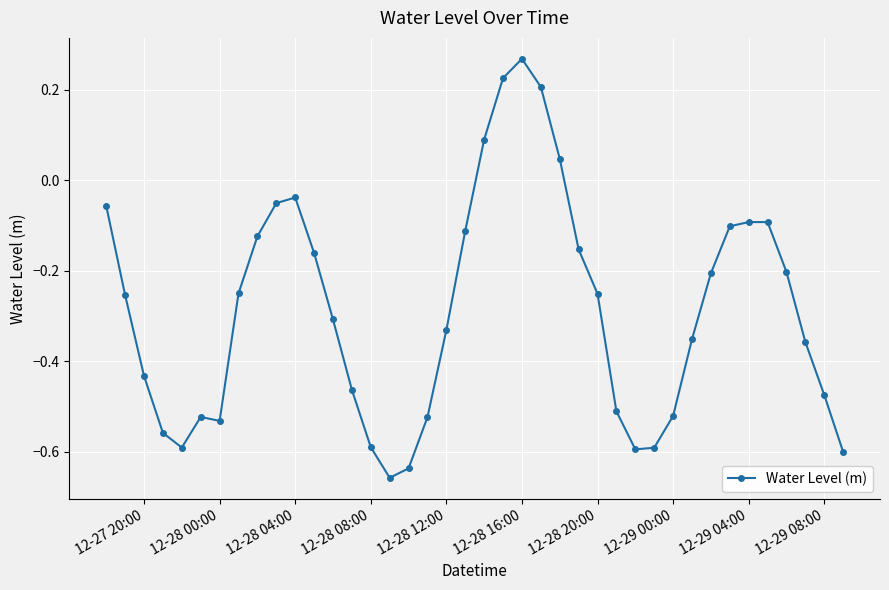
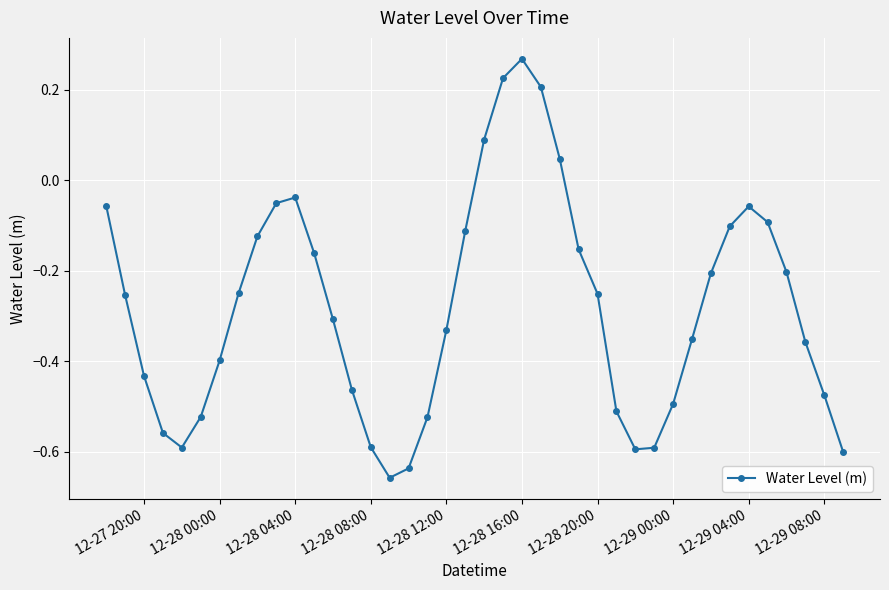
12-28 00:00: -0.53 -> -0.40
12-29 00:00: -0.52 -> -0.49
12-29 04:00: -0.09 -> -0.06
